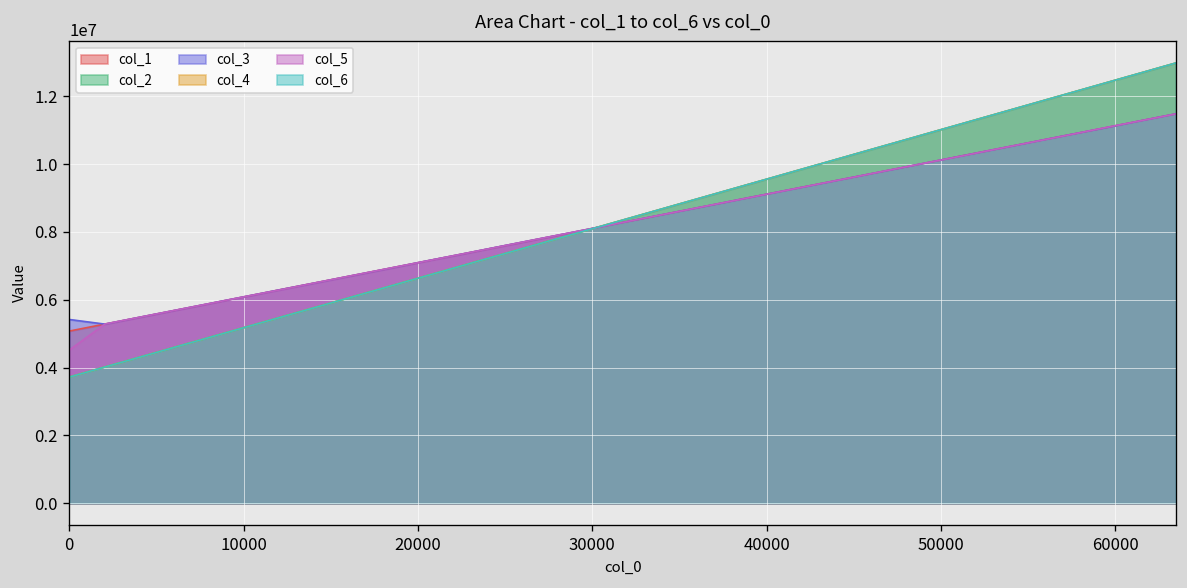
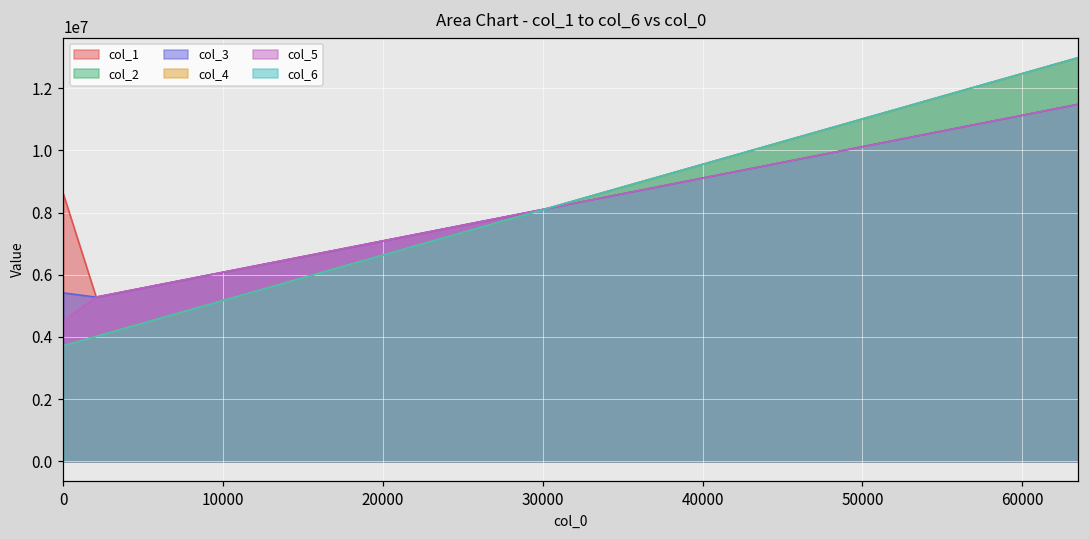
col_1, 0: 5100000 -> 8600000
